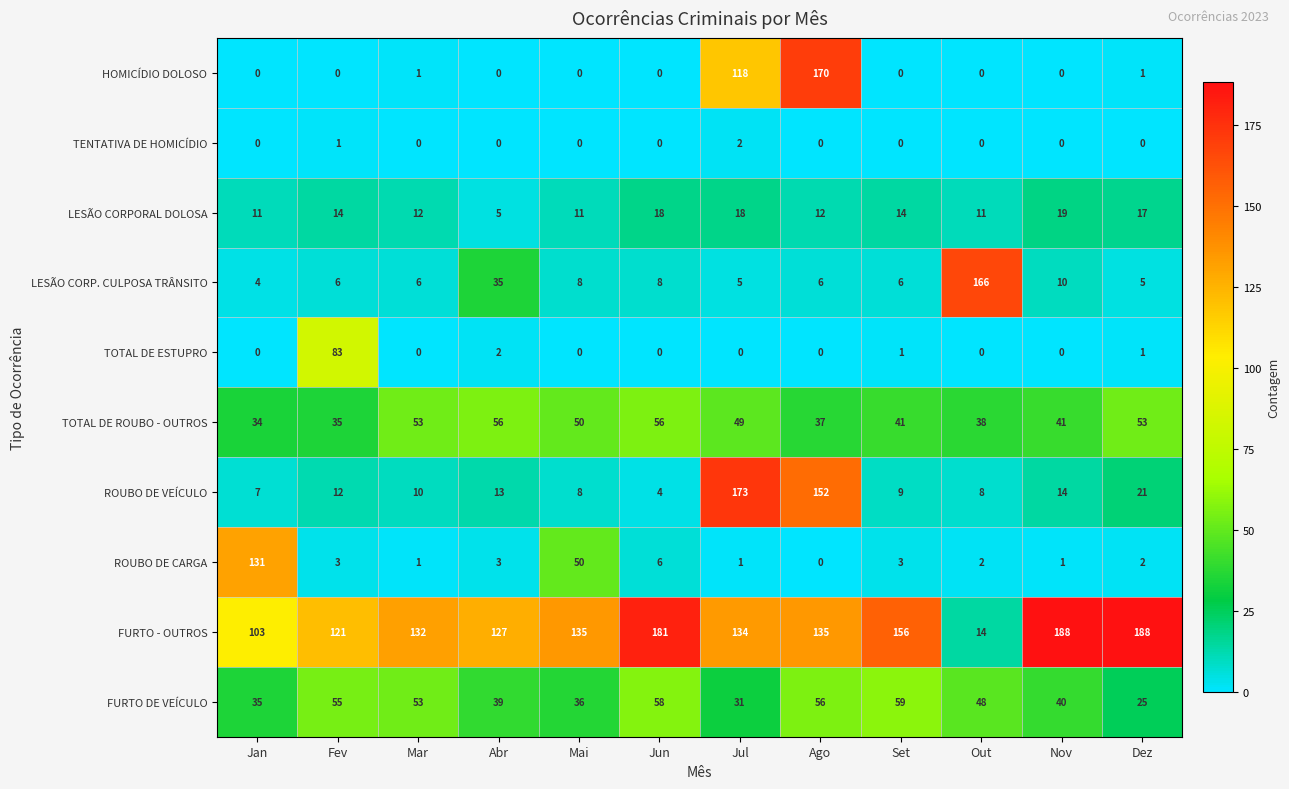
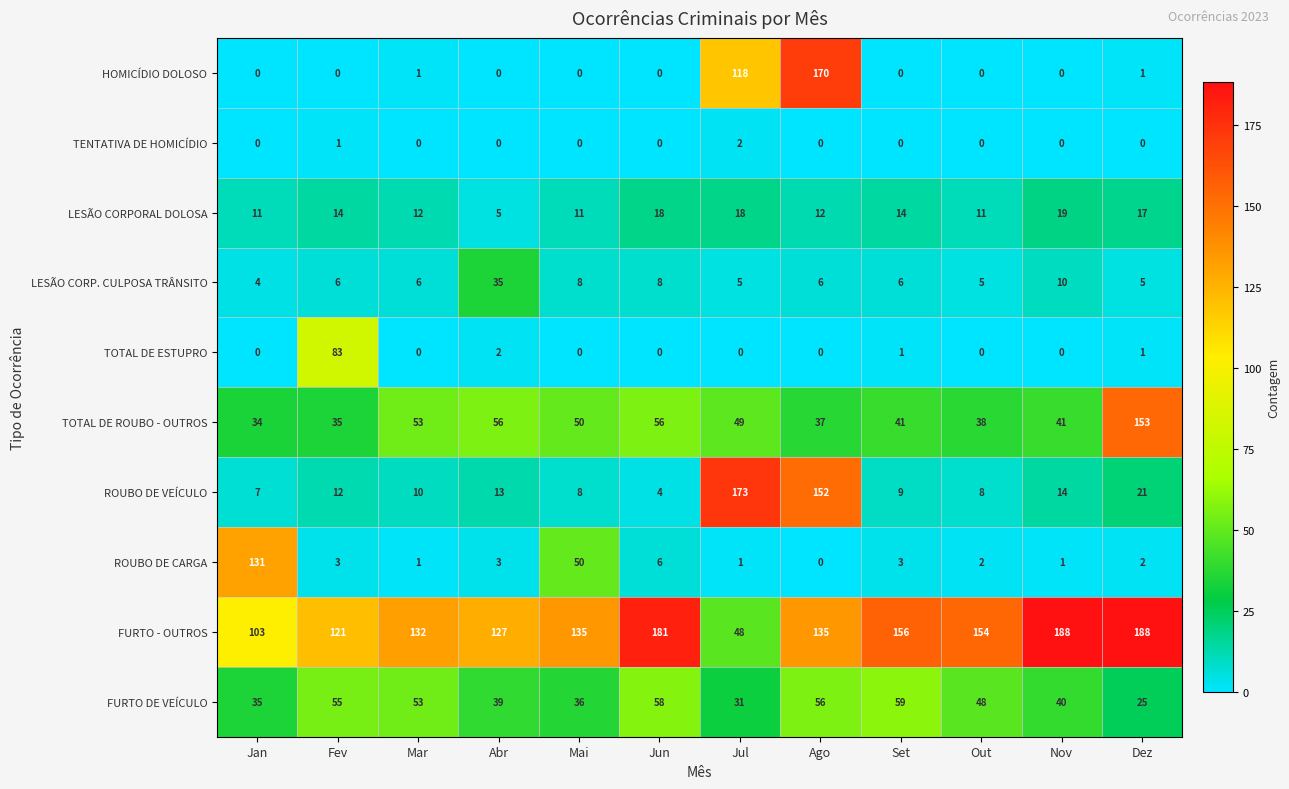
LESÃO CORP. CULPOSA TRÂNSITO, Out: 166 -> 5
TOTAL DE ROUBO - OUTROS, Dez: 53 -> 153
FURTO - OUTROS, Jul: 134 -> 48
FURTO - OUTROS, Out: 14 -> 154
